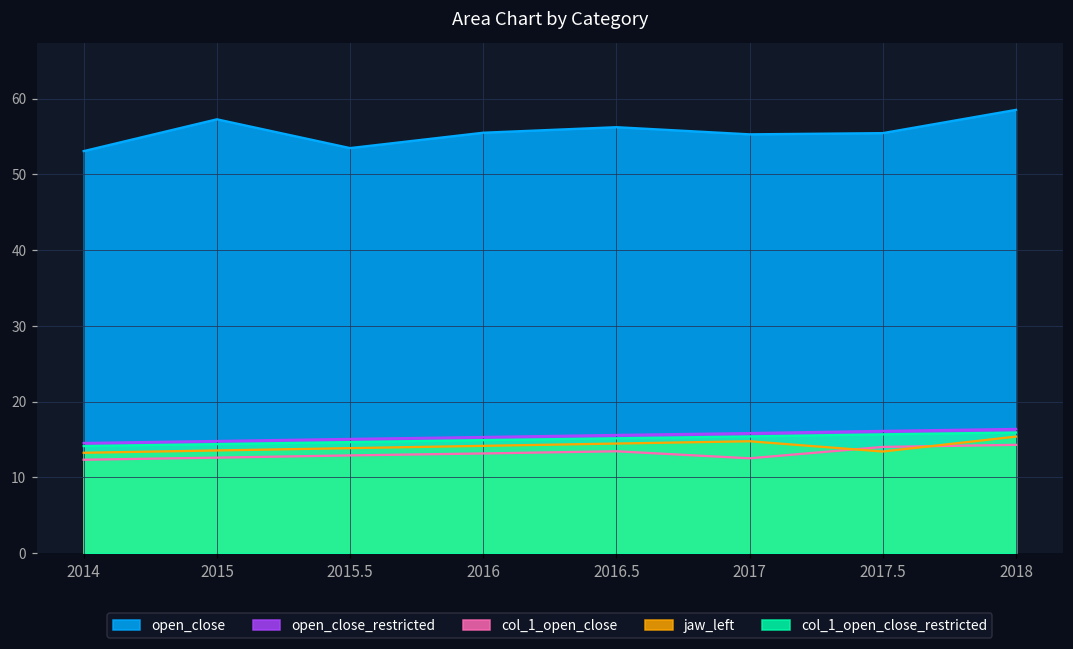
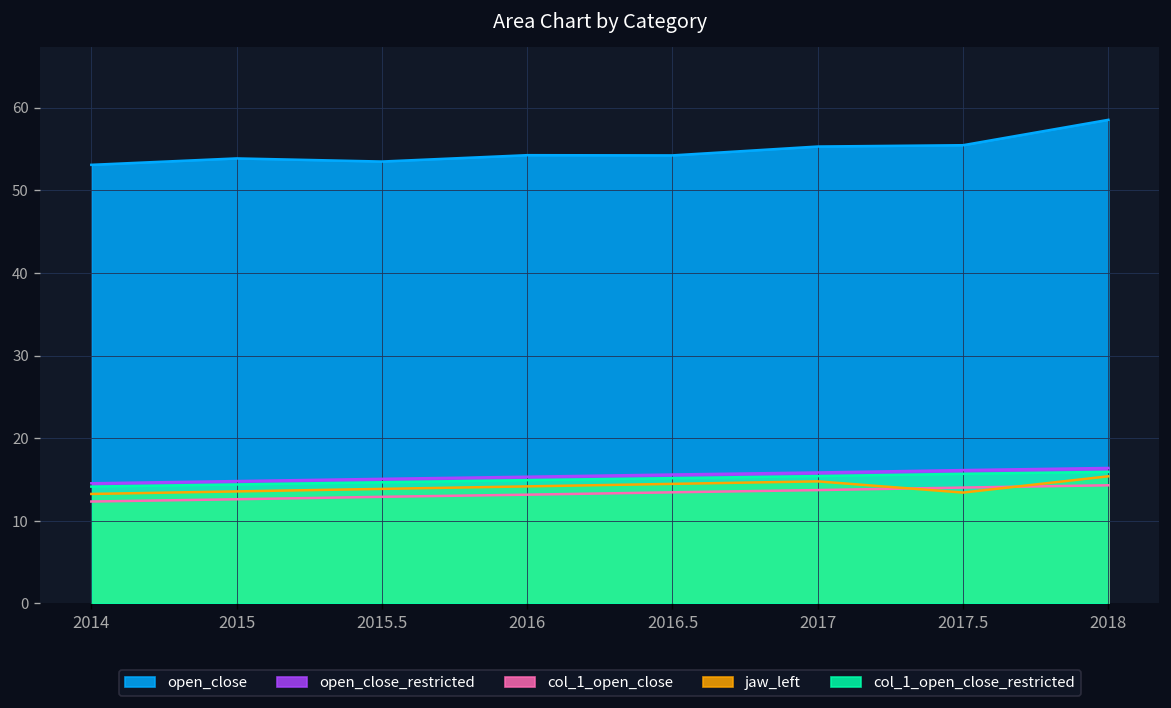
open_close, 2015: 57 -> 54
open_close, 2016: 56 -> 54
open_close, 2016.5: 56 -> 54
col_1_open_close, 2017: 13 -> 14
